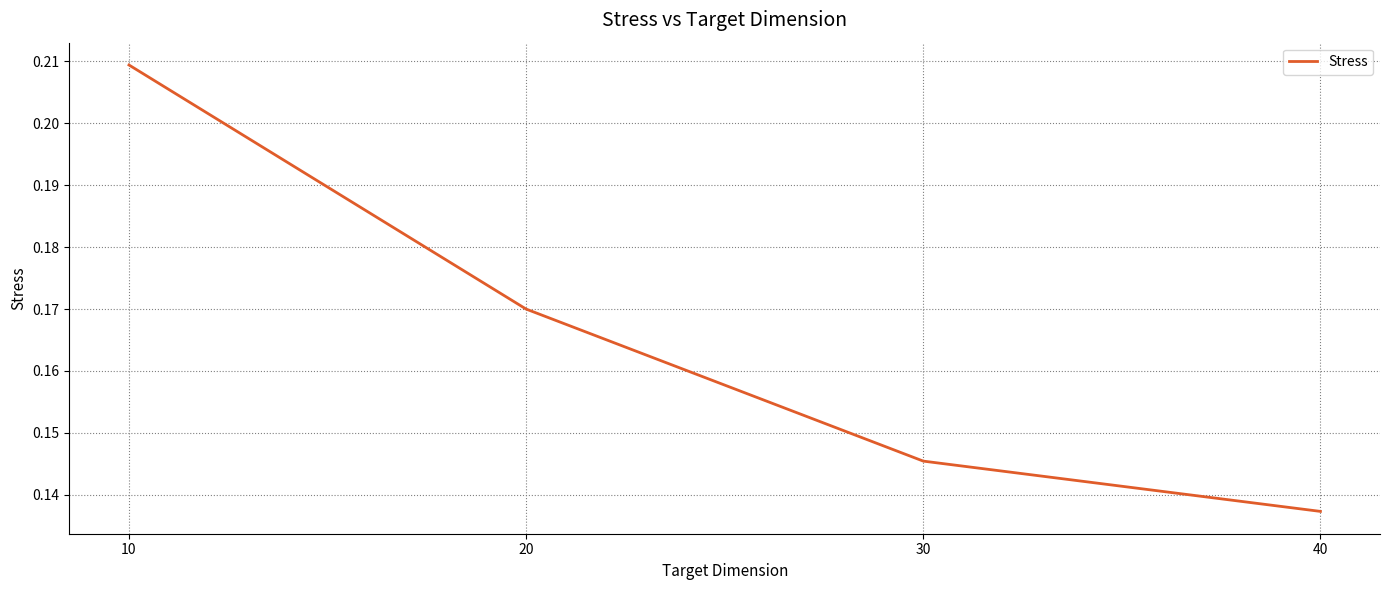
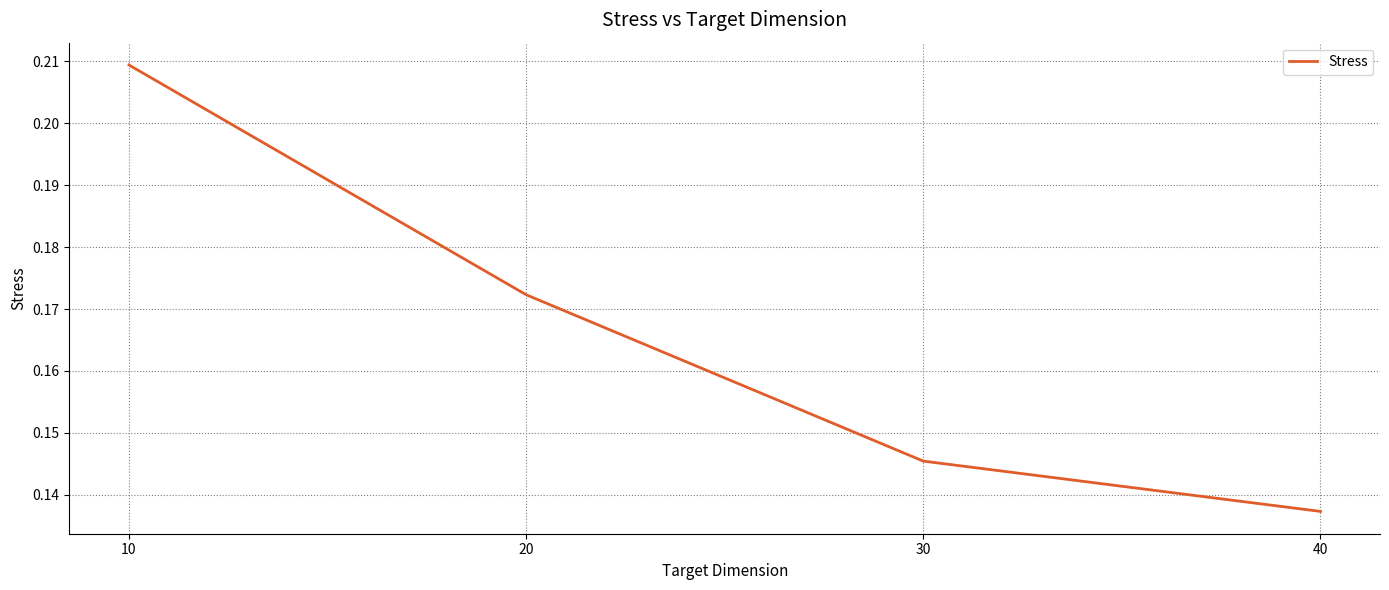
20: 0.170 -> 0.172
